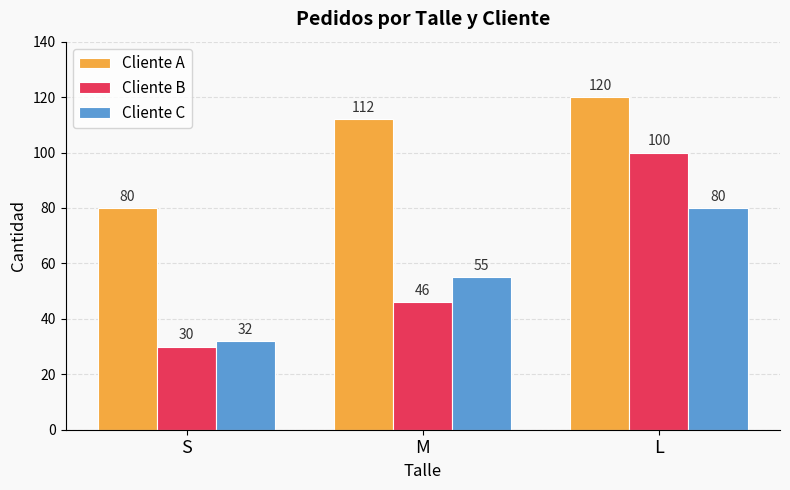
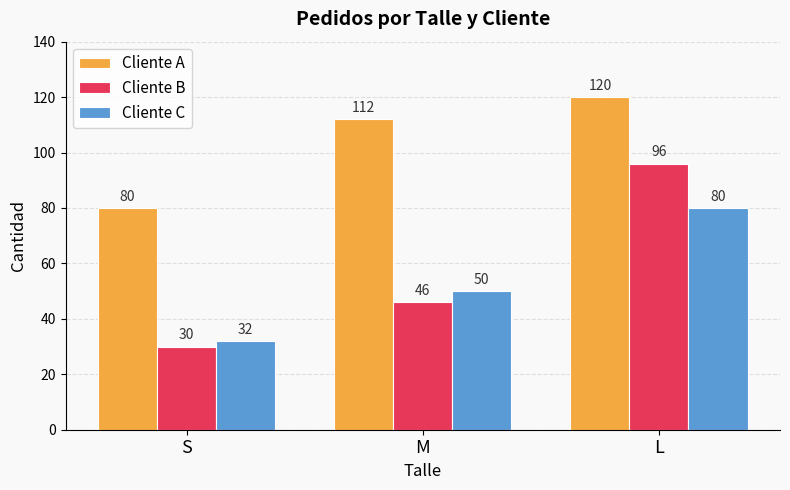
Cliente C, M: 55 -> 50
Cliente B, L: 100 -> 96
